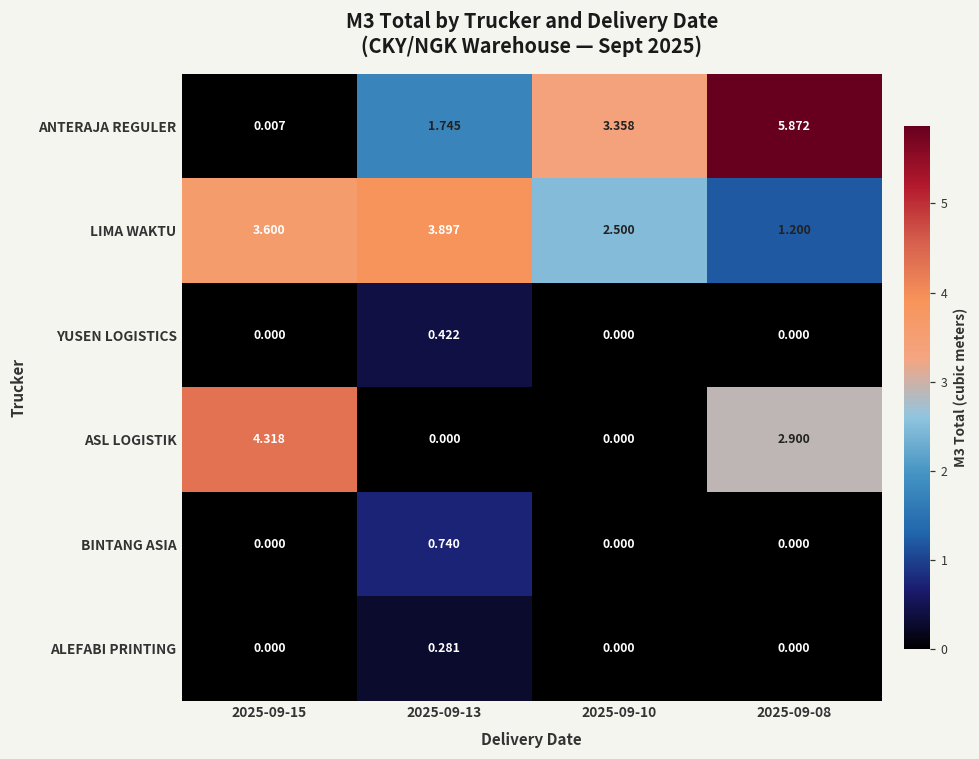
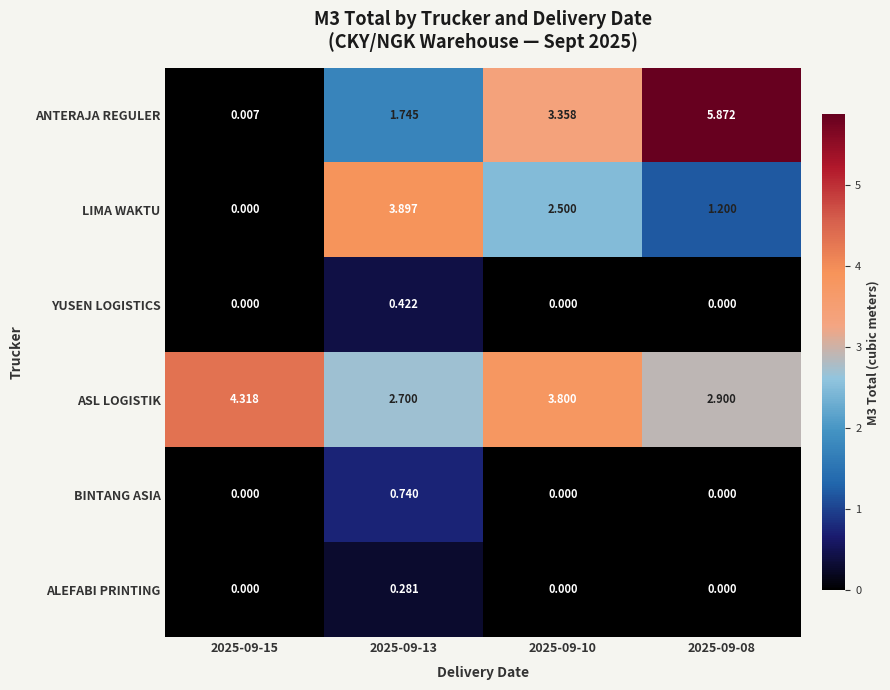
LIMA WAKTU, 2025-09-15: 3.600 -> 0.000
ASL LOGISTIK, 2025-09-13: 0.000 -> 2.700
ASL LOGISTIK, 2025-09-10: 0.000 -> 3.800
